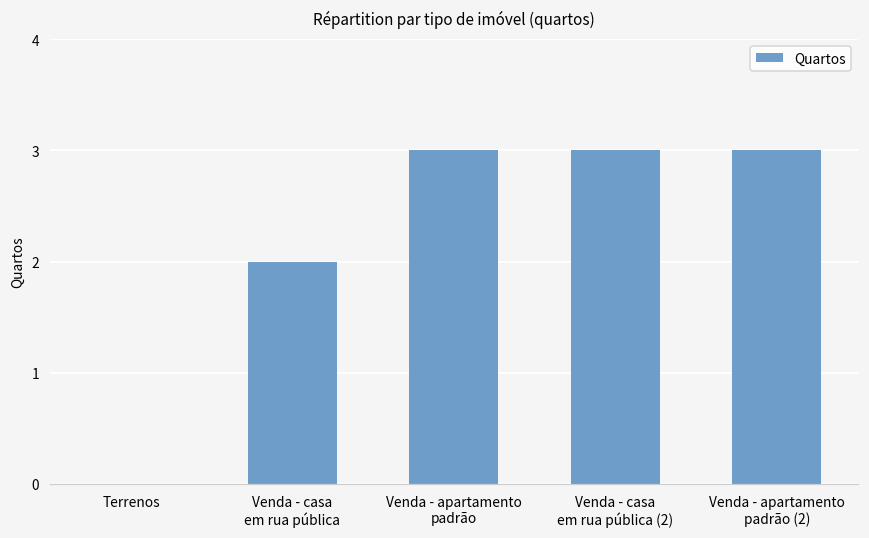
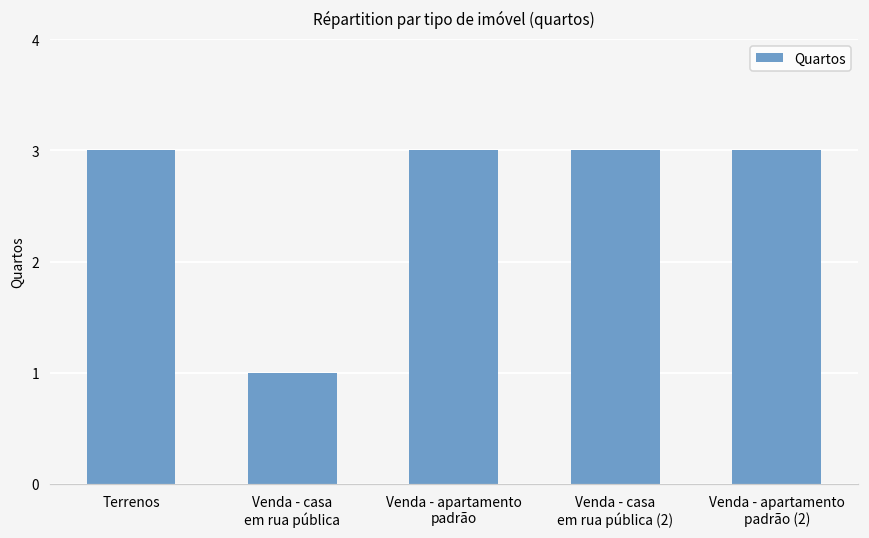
Terrenos: 0 -> 3
Venda - casa em rua pública: 2 -> 1
